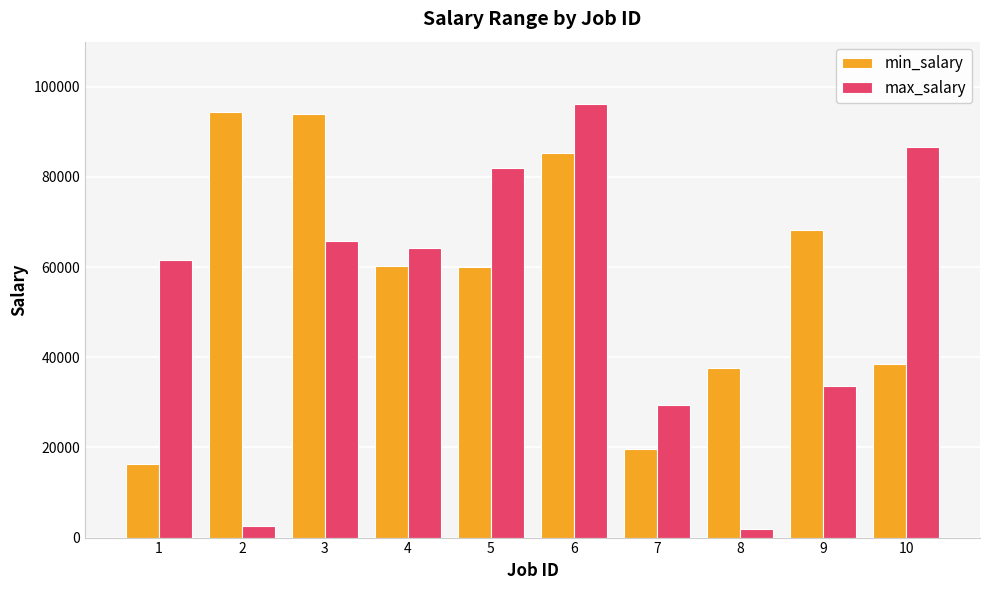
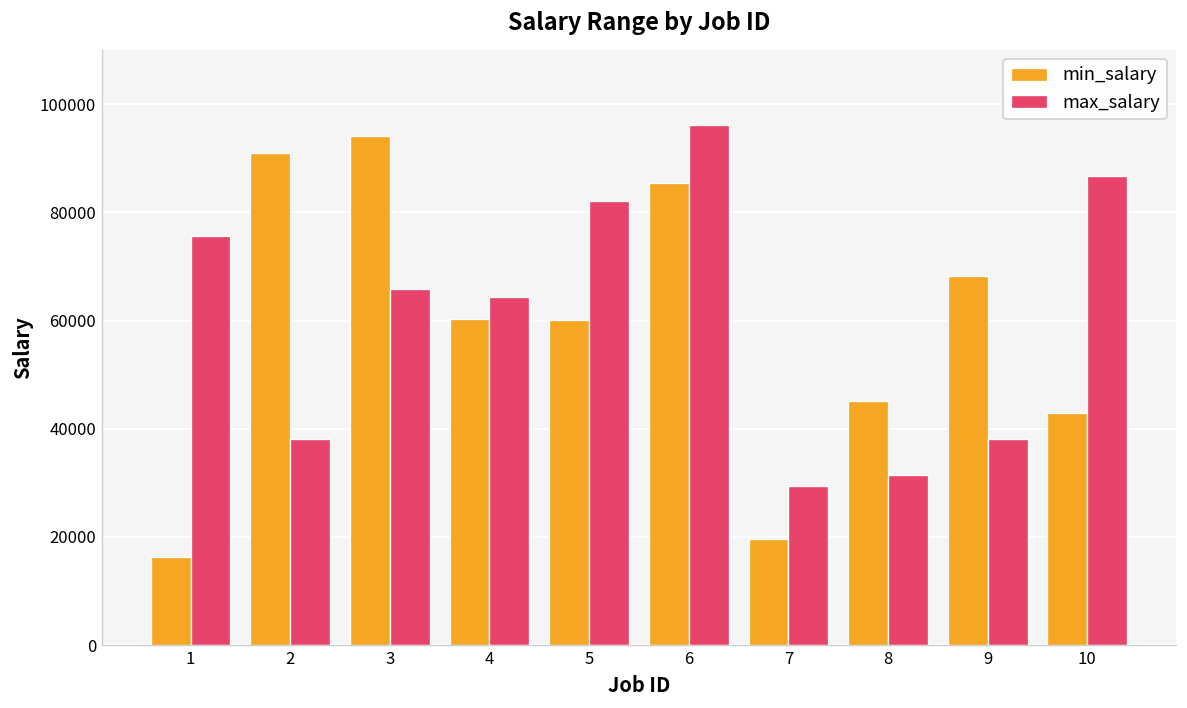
max_salary, 1: 62000 -> 76000
min_salary, 2: 94000 -> 91000
max_salary, 2: 3000 -> 38000
min_salary, 8: 38000 -> 45000
max_salary, 8: 2000 -> 31000
max_salary, 9: 34000 -> 38000
min_salary, 10: 39000 -> 43000
